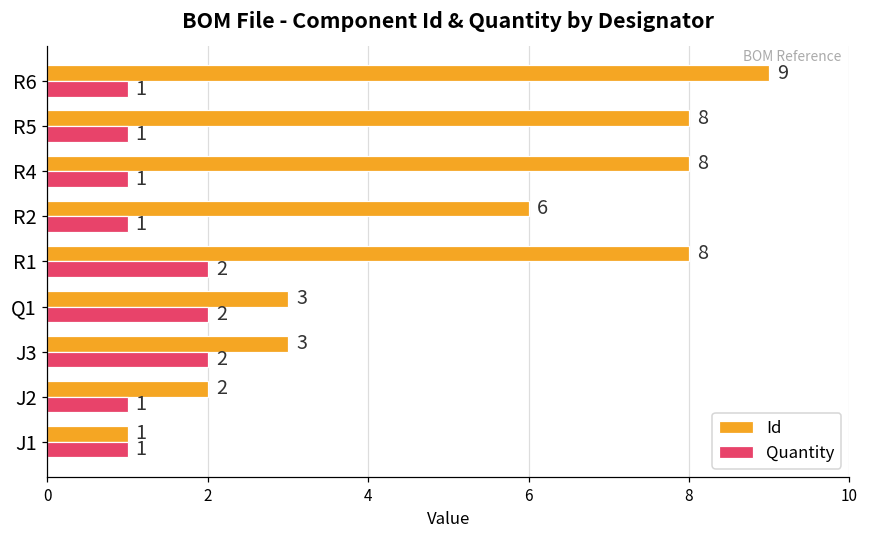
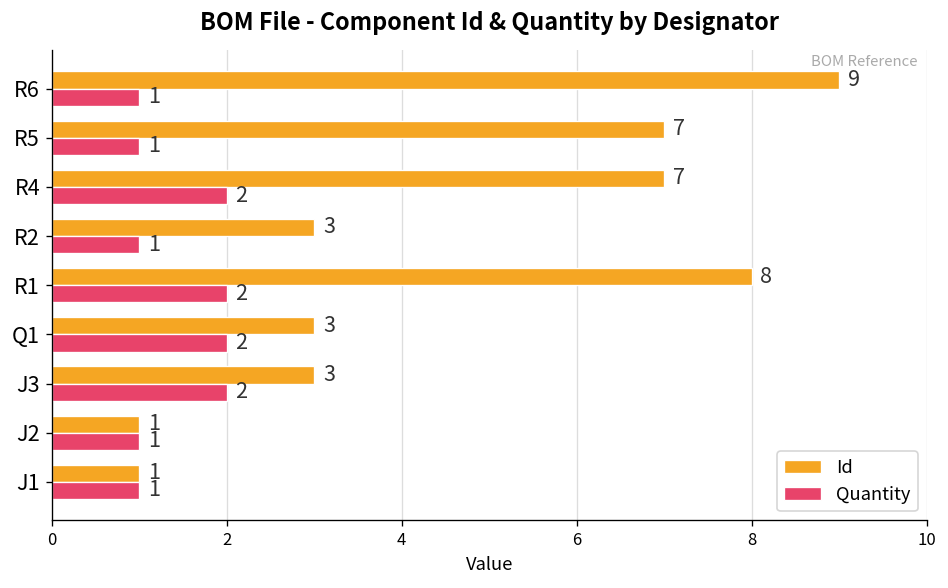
Id, R5: 8 -> 7
Id, R4: 8 -> 7
Quantity, R4: 1 -> 2
Id, R2: 6 -> 3
Id, J2: 2 -> 1
